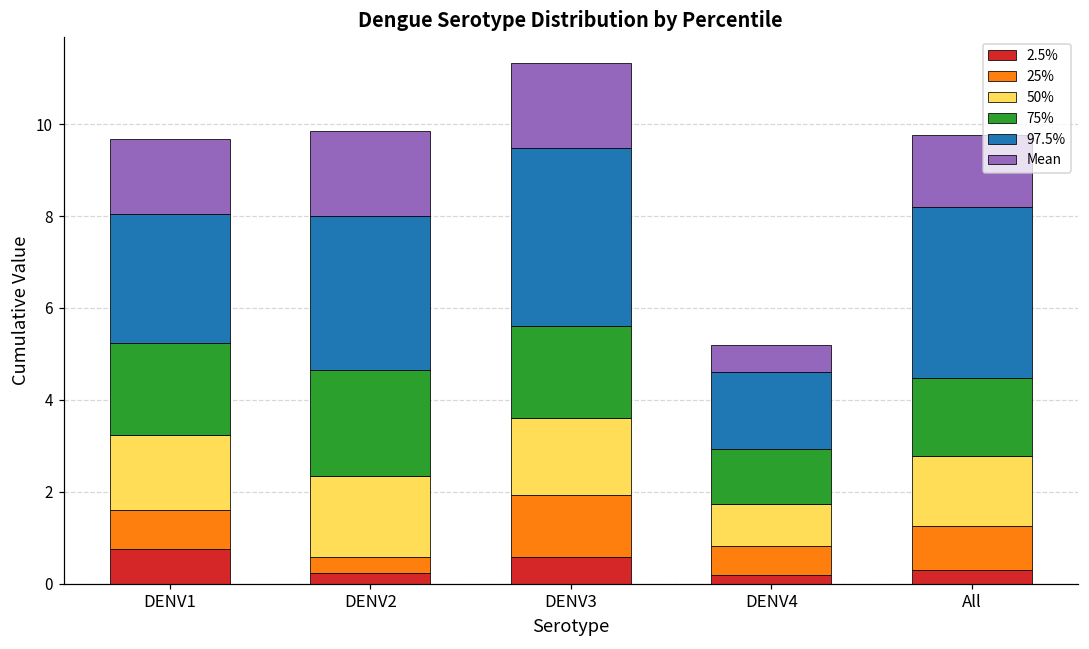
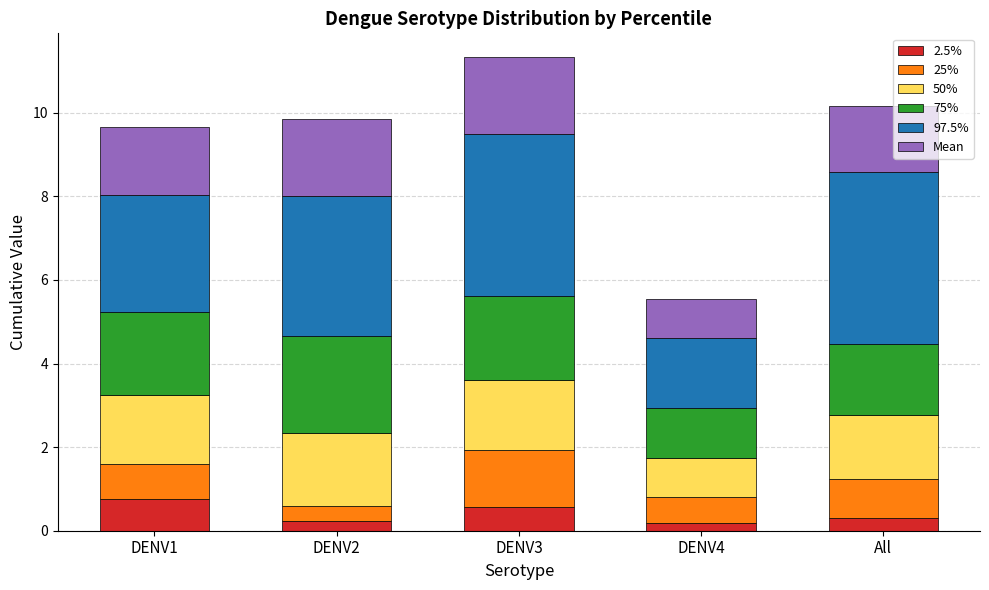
Mean, DENV4: 0.6 -> 0.9
97.5%, All: 3.7 -> 4.1
